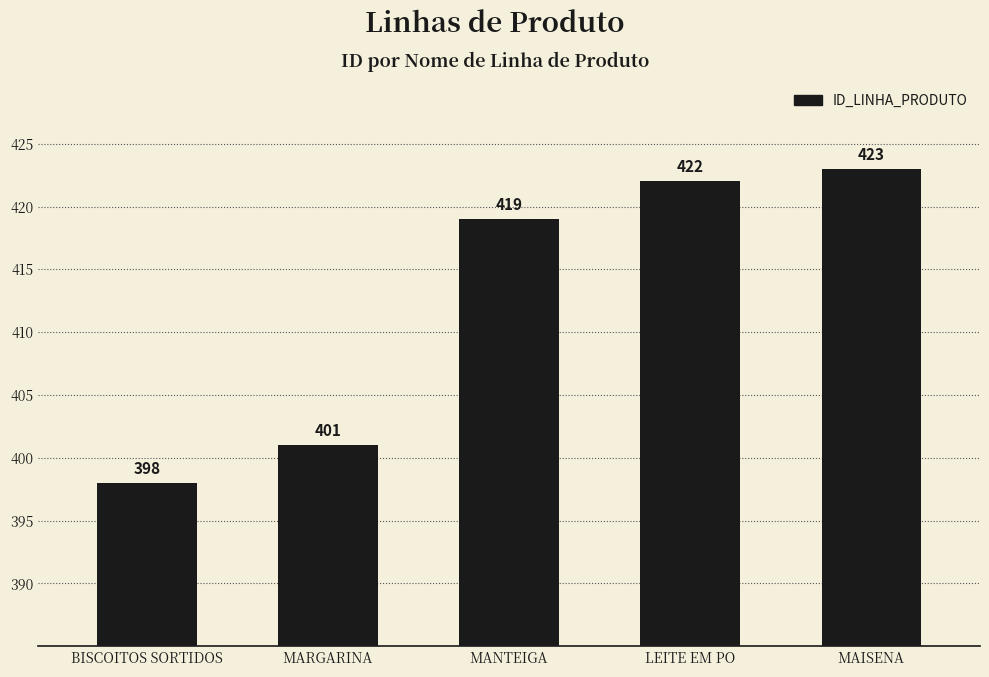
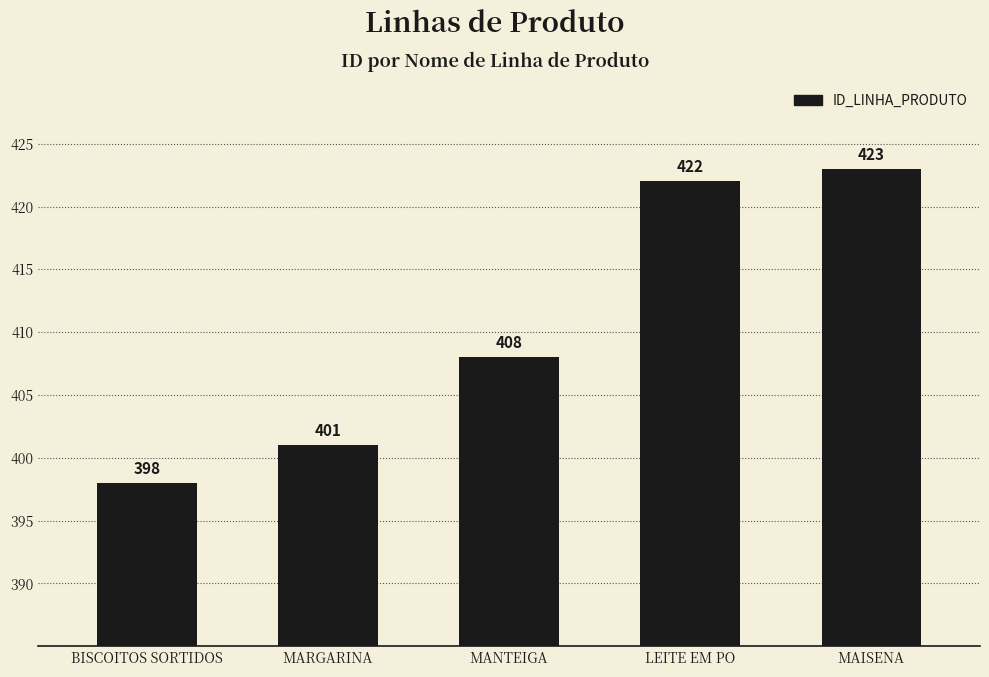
MANTEIGA: 419 -> 408
